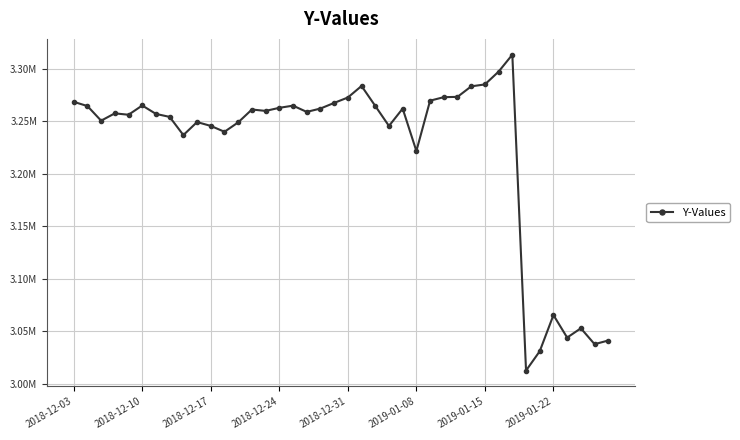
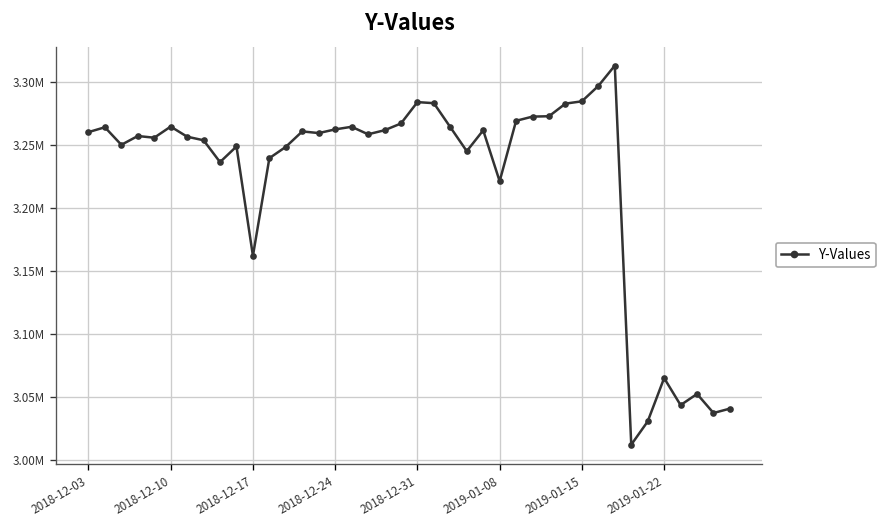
2018-12-03: 3268000 -> 3261000
2018-12-17: 3245000 -> 3162000
2018-12-31: 3273000 -> 3284000
